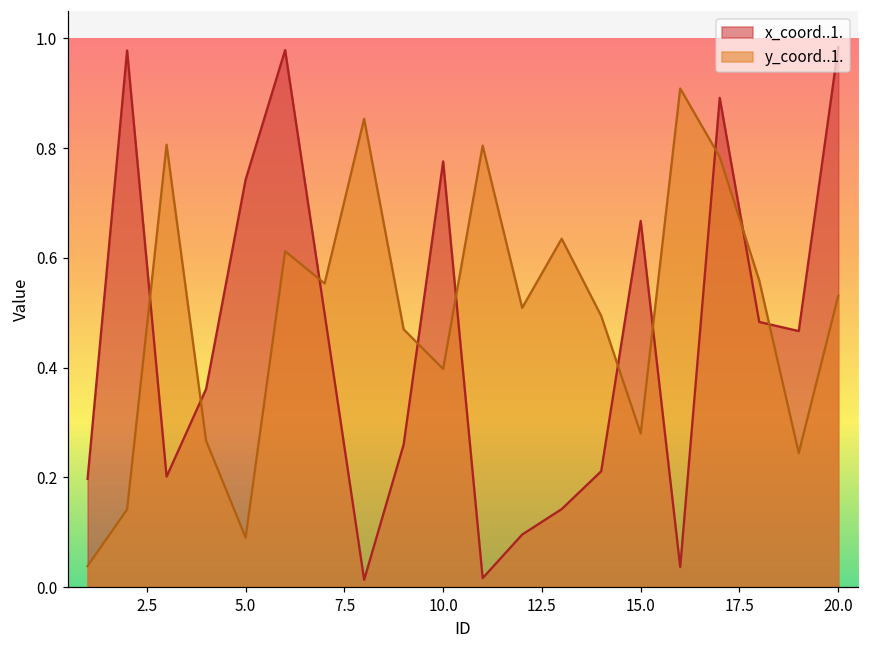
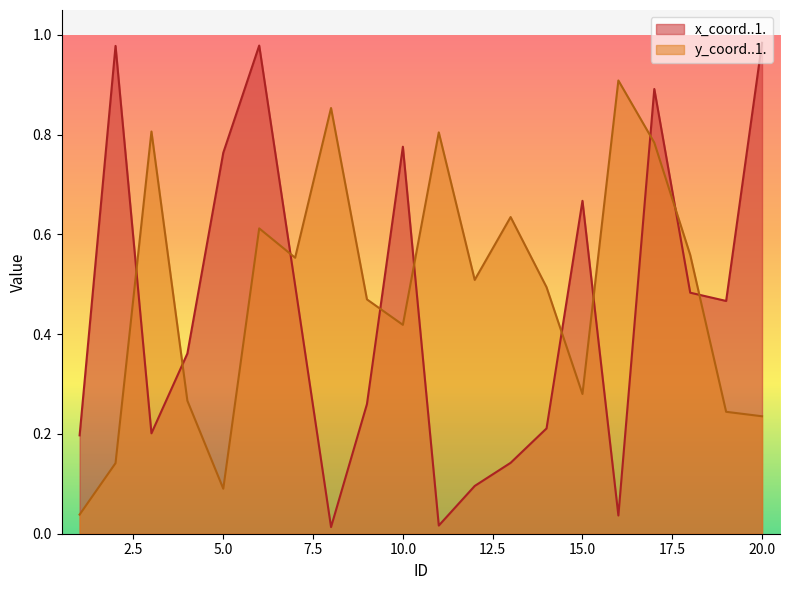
x_coord..1., 5.0: 0.74 -> 0.76
y_coord..1., 10.0: 0.40 -> 0.42
y_coord..1., 20.0: 0.53 -> 0.24
